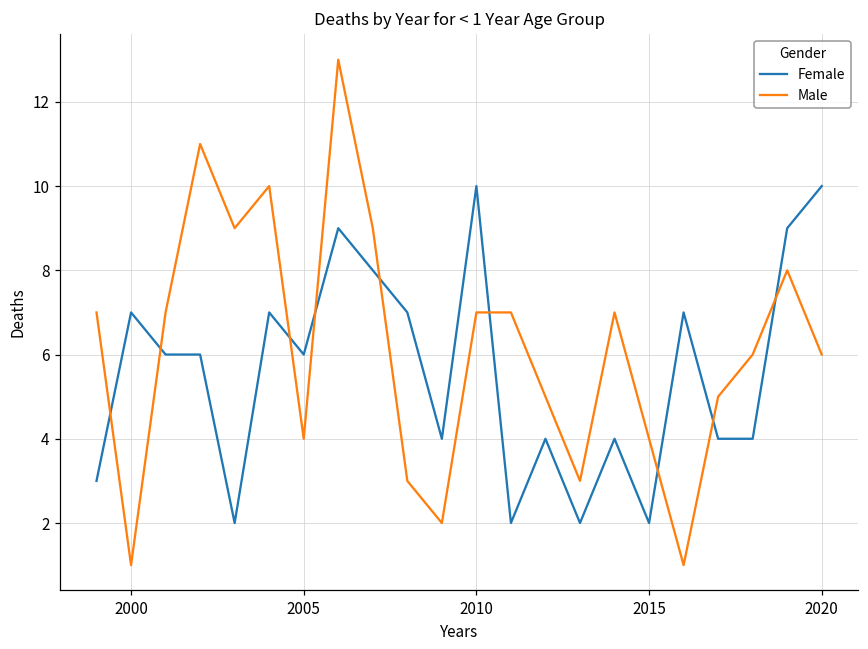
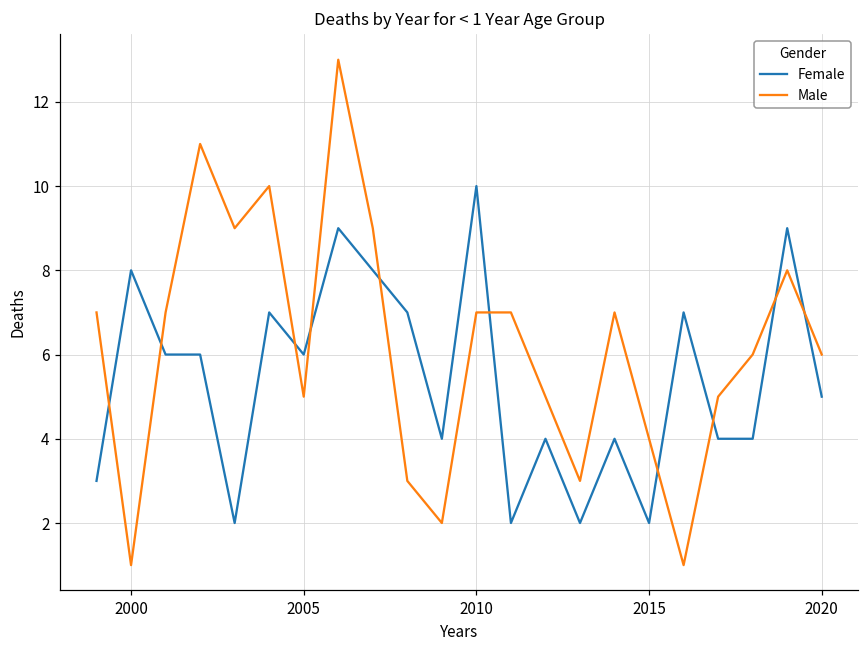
Female, 2000: 7 -> 8
Male, 2005: 4 -> 5
Female, 2020: 10 -> 5
